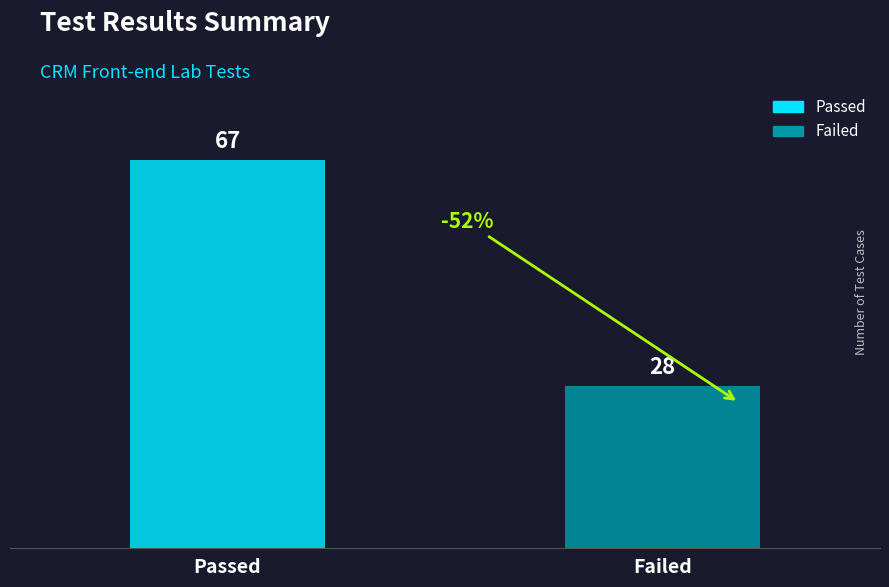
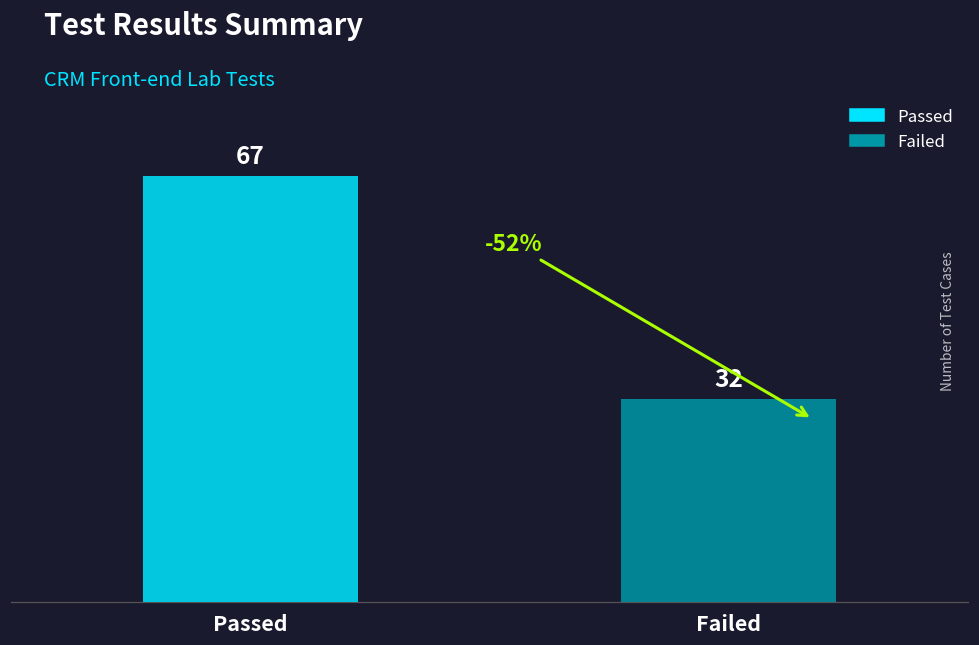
Failed: 28 -> 32
